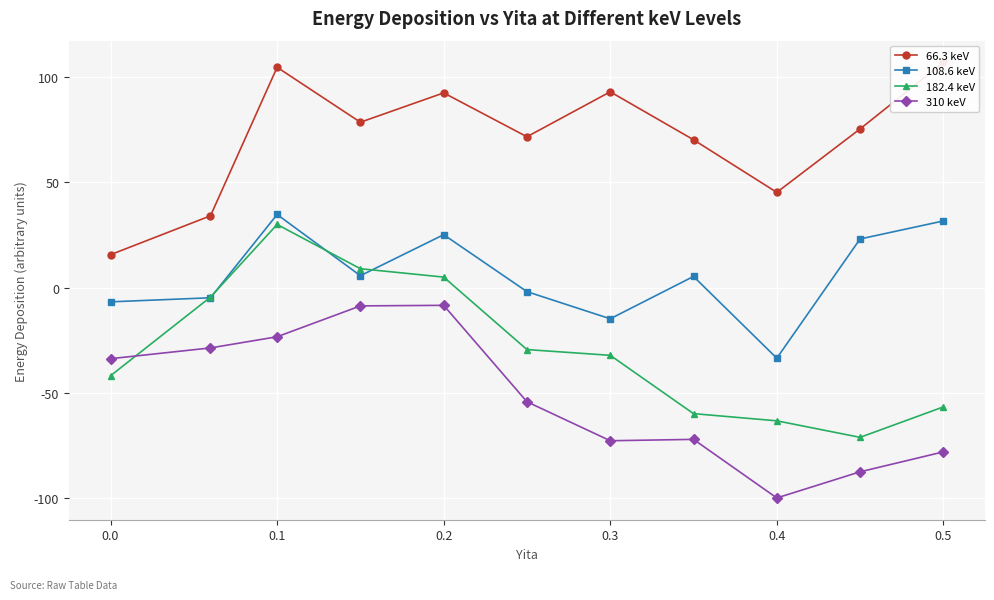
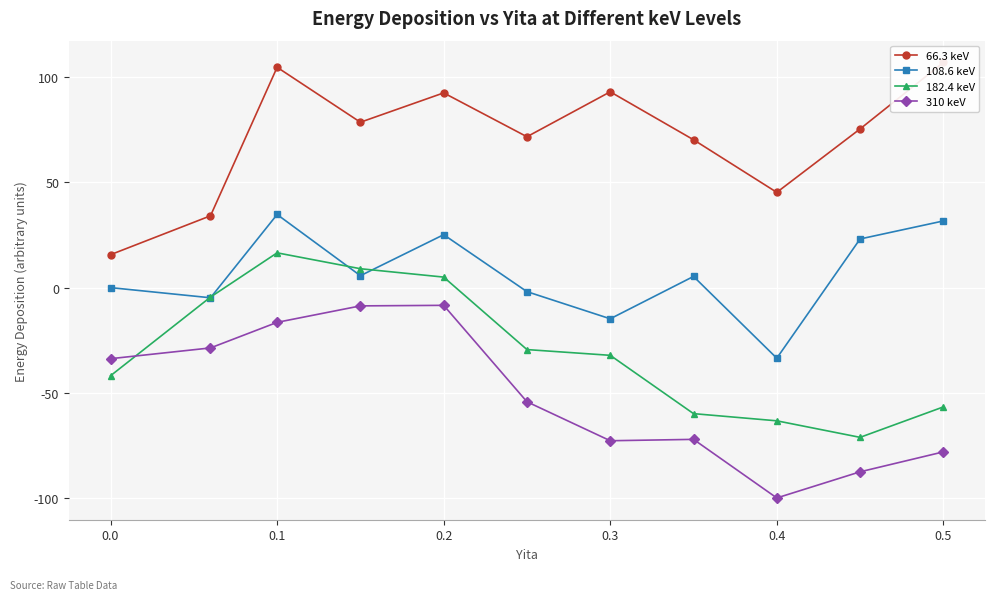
108.6 keV, 0.0: -7 -> 0
182.4 keV, 0.1: 30 -> 17
310 keV, 0.1: -23 -> -17
